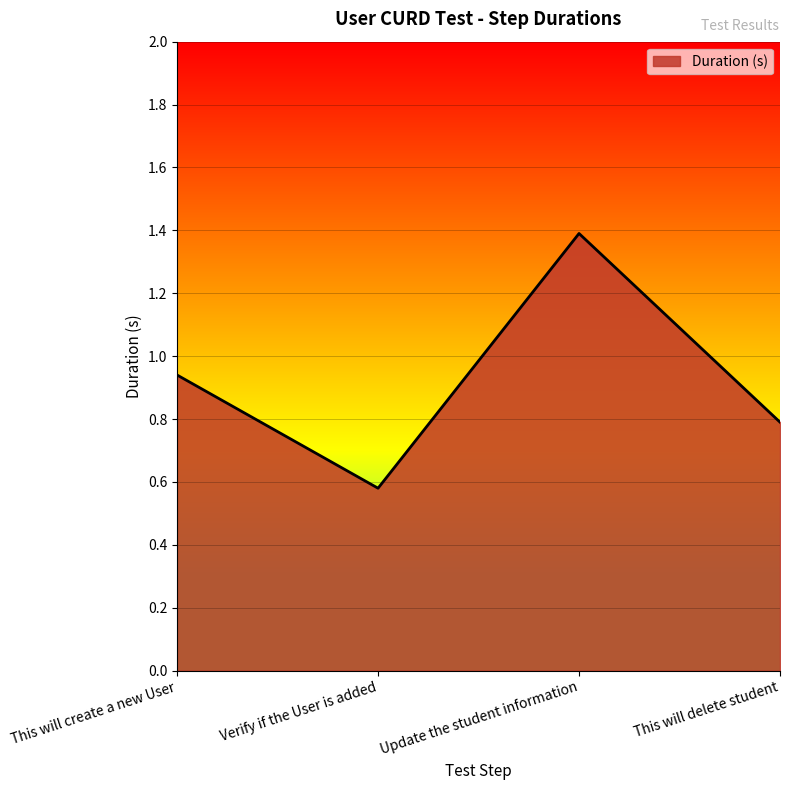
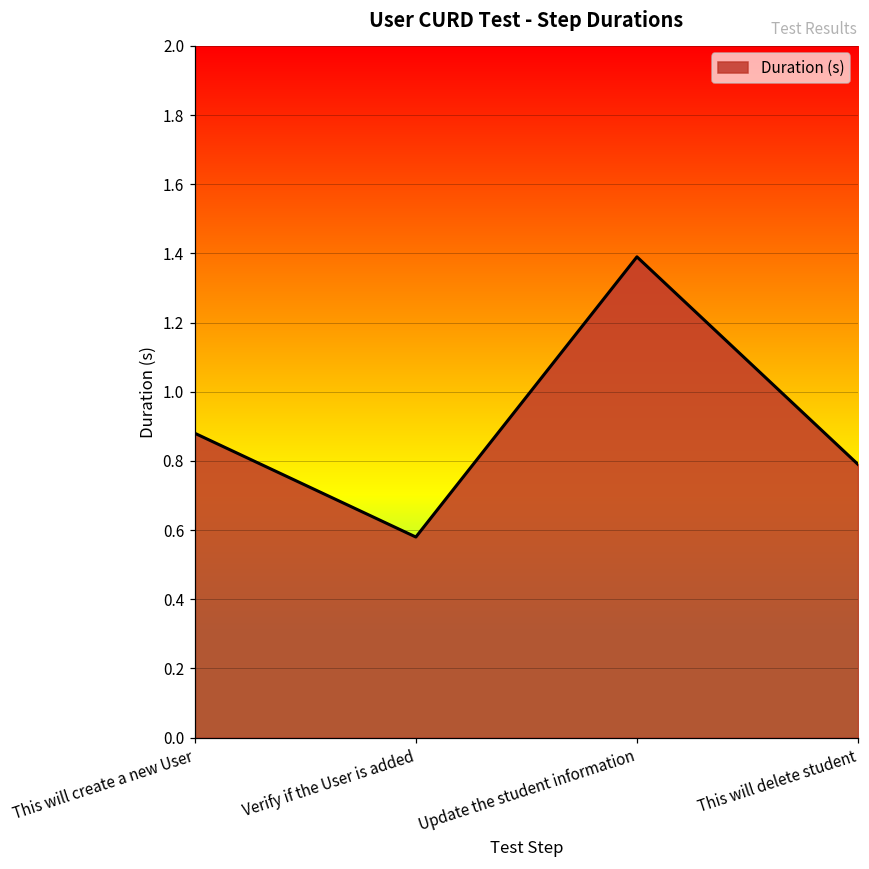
This will create a new User: 0.94 -> 0.88
